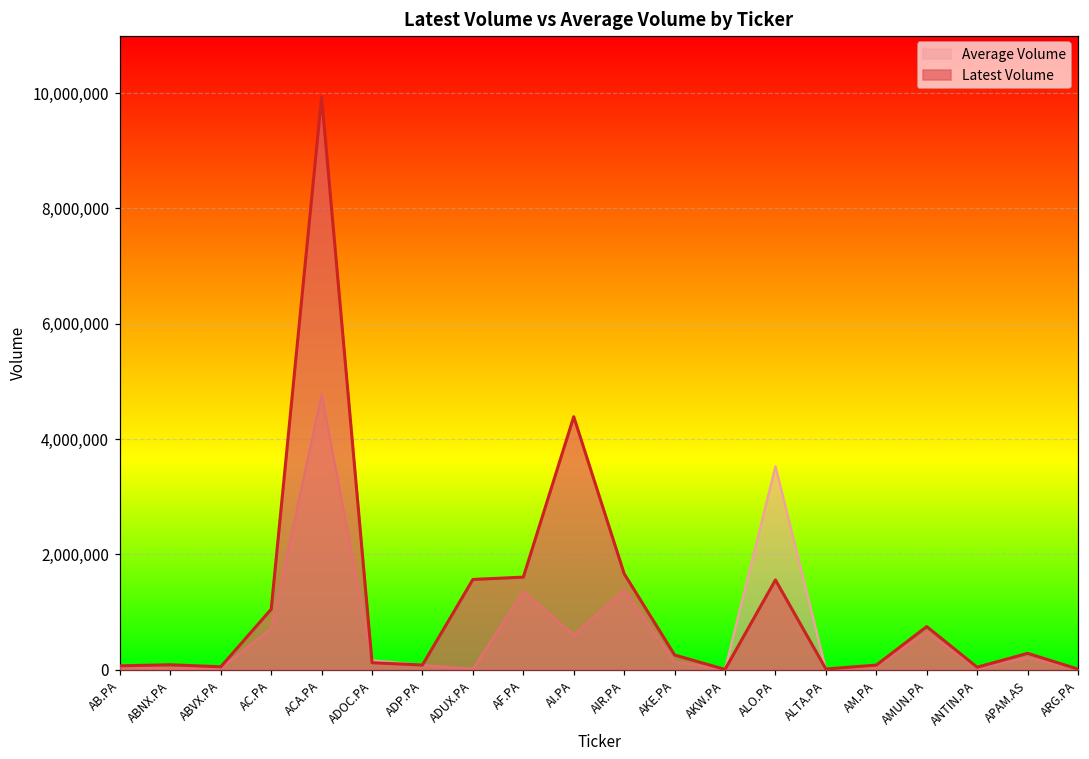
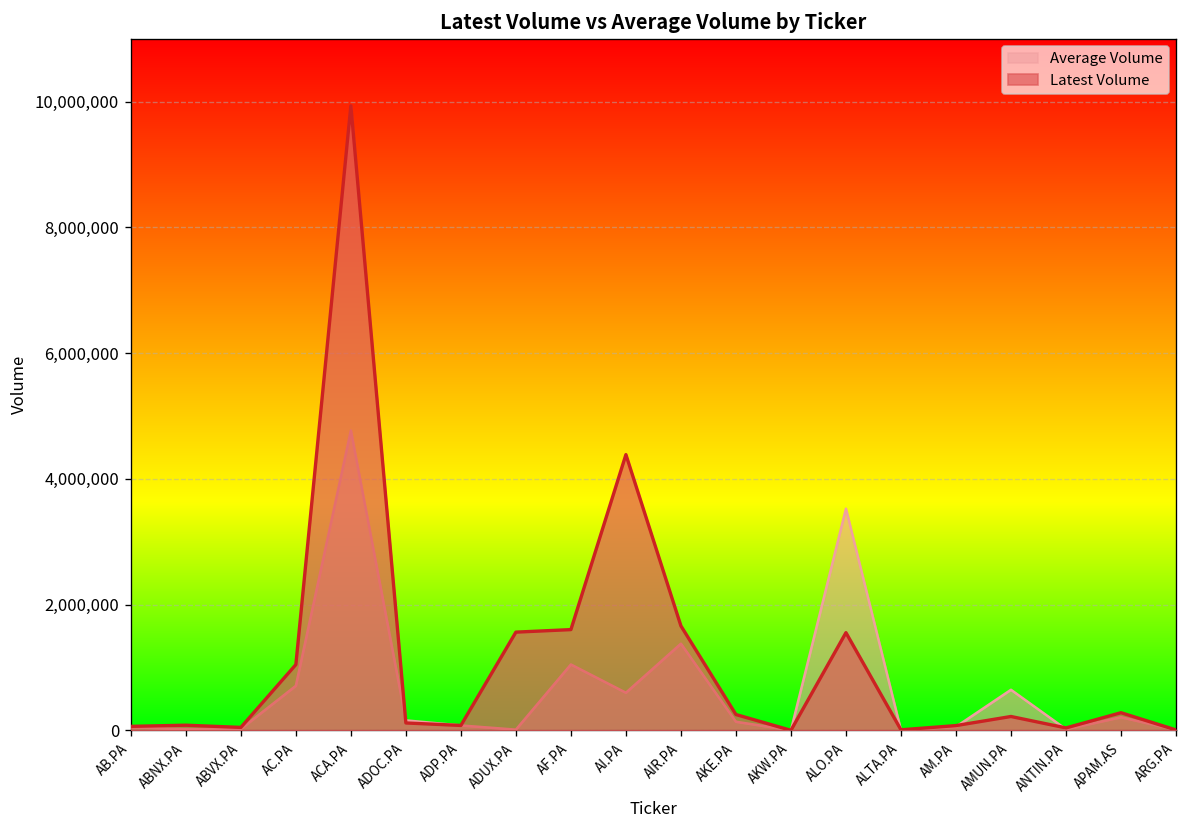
Average Volume, AF.PA: 1,400,000 -> 1,000,000
Latest Volume, AMUN.PA: 700,000 -> 200,000
